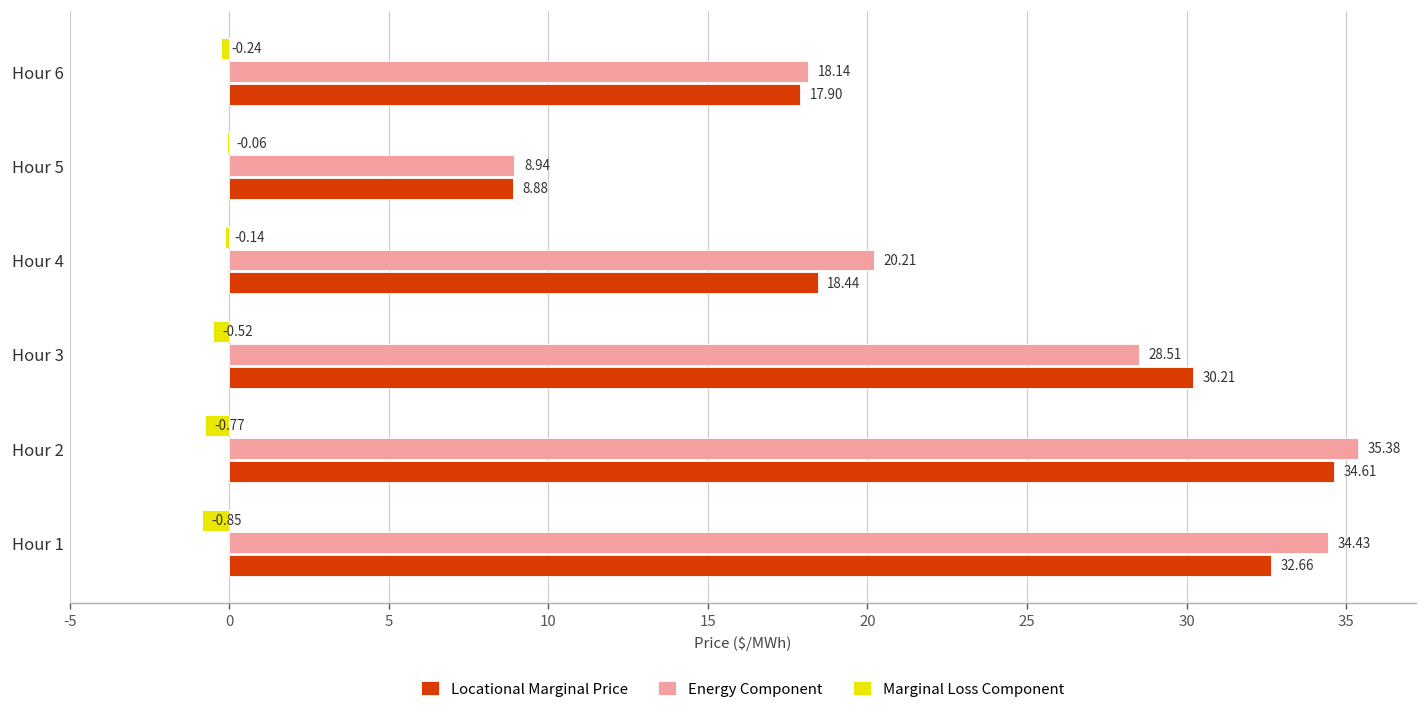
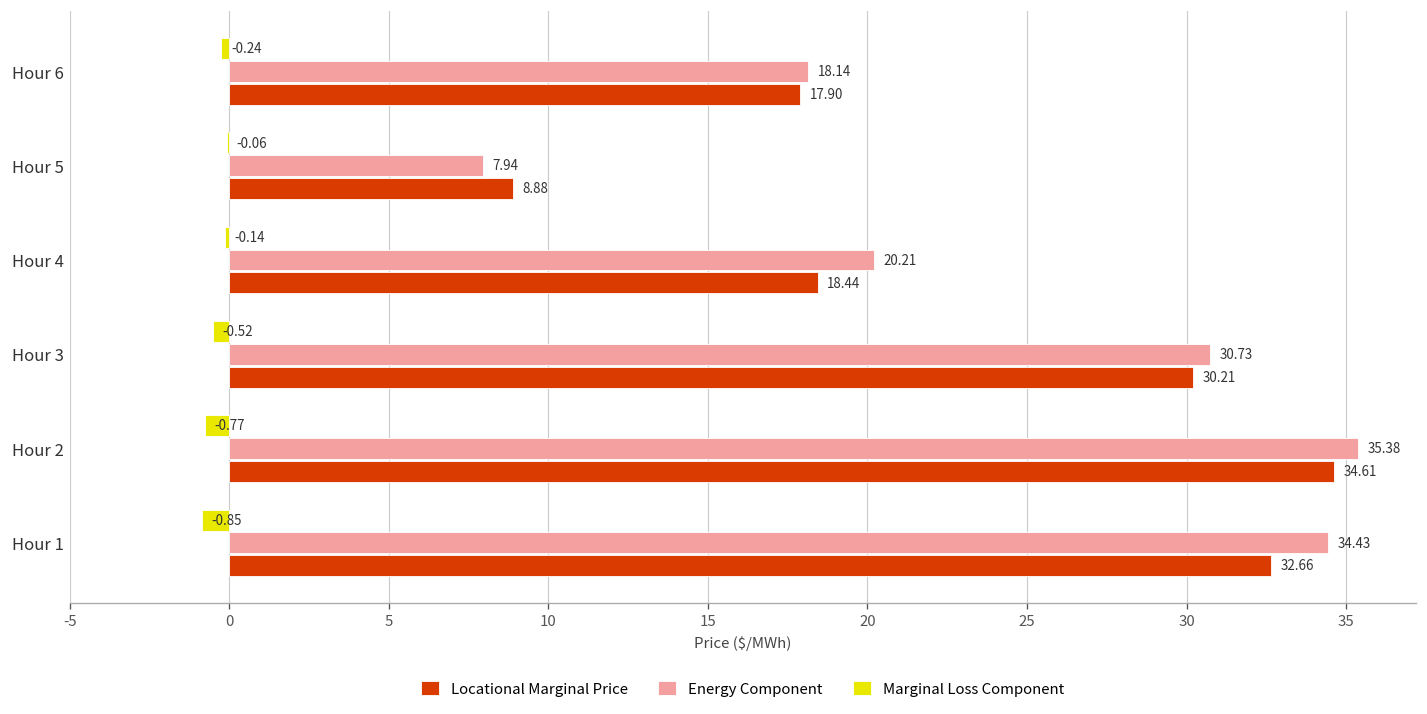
Energy Component, Hour 5: 8.94 -> 7.94
Energy Component, Hour 3: 28.51 -> 30.73
